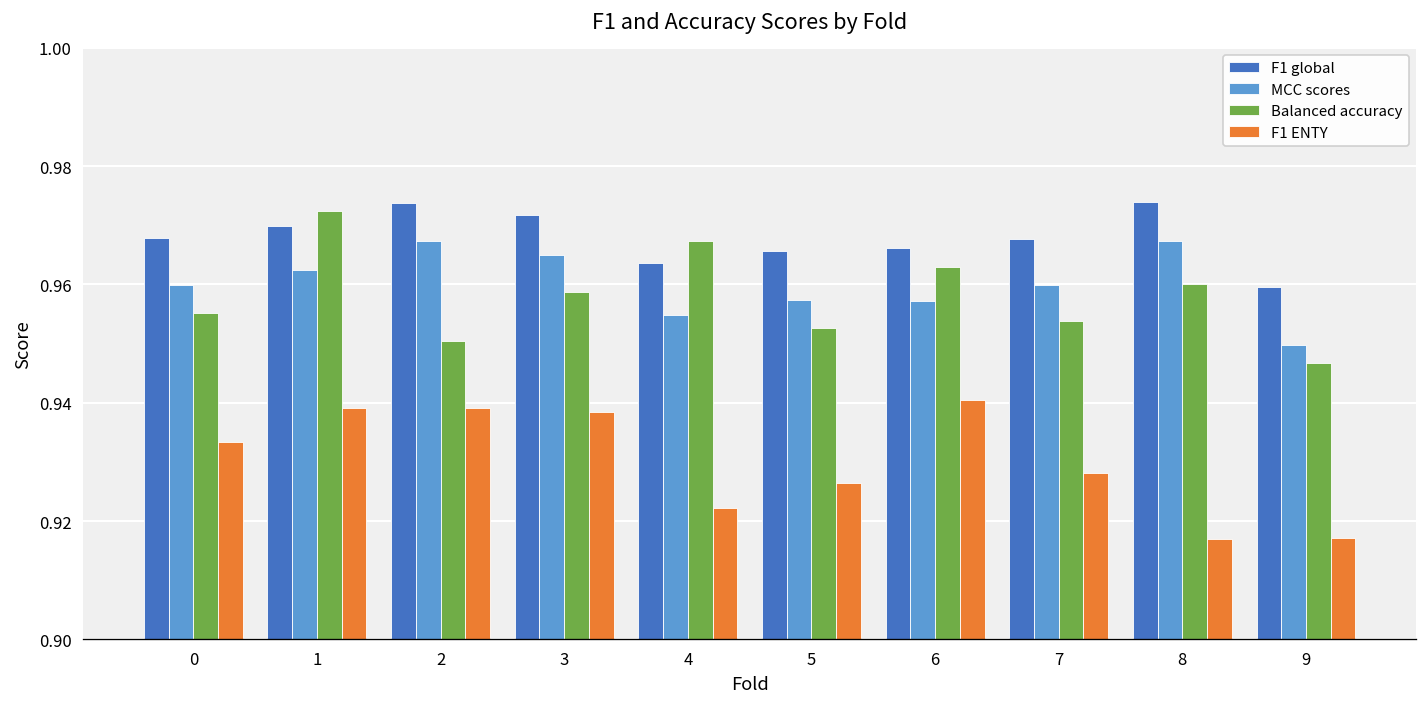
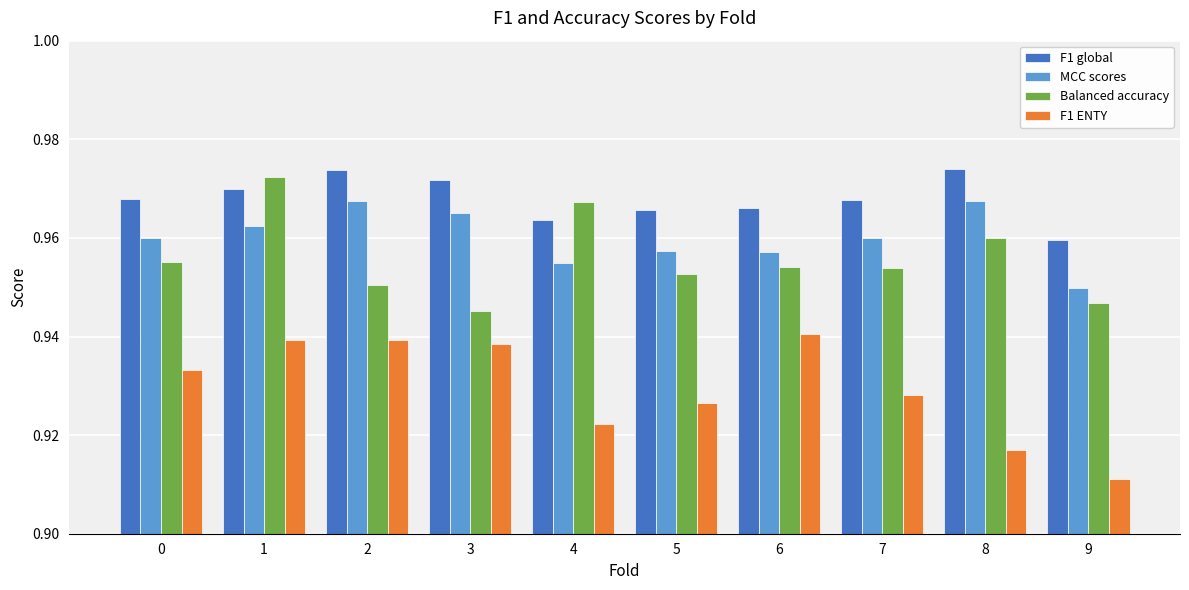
Balanced accuracy, 3: 0.959 -> 0.945
Balanced accuracy, 6: 0.963 -> 0.954
F1 ENTY, 9: 0.917 -> 0.911
